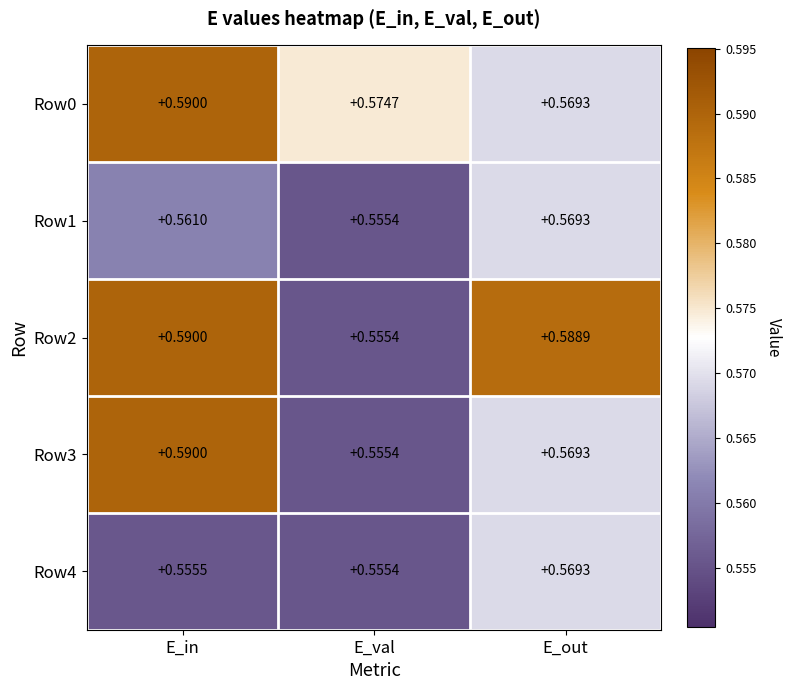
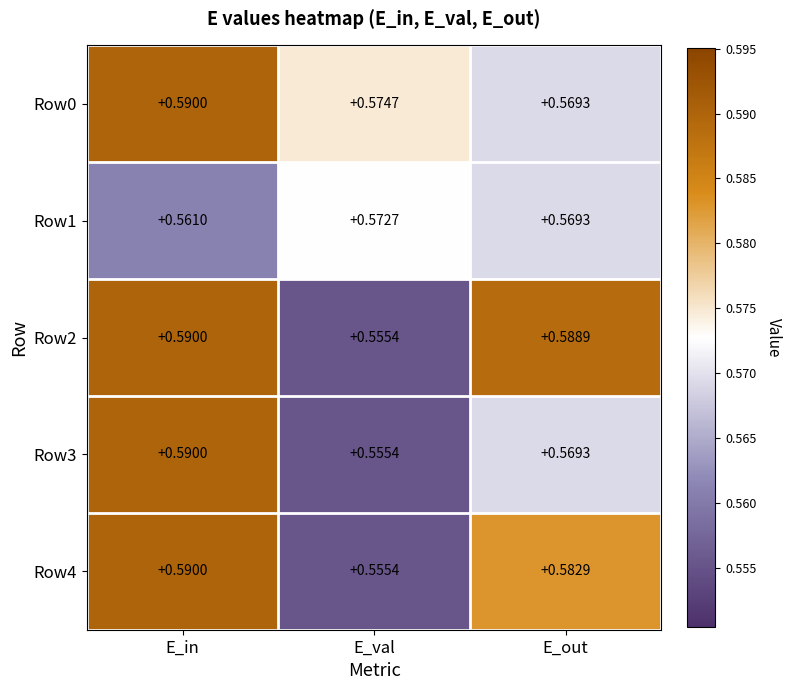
Row1, E_val: +0.5554 -> +0.5727
Row4, E_in: +0.5555 -> +0.5900
Row4, E_out: +0.5693 -> +0.5829
